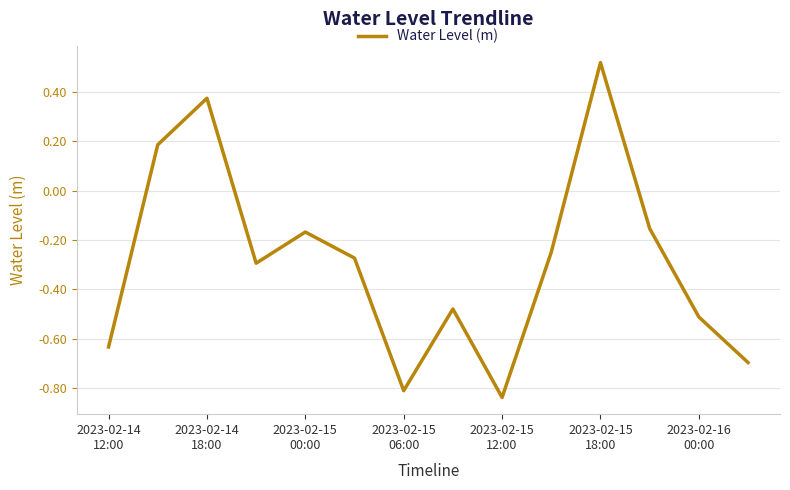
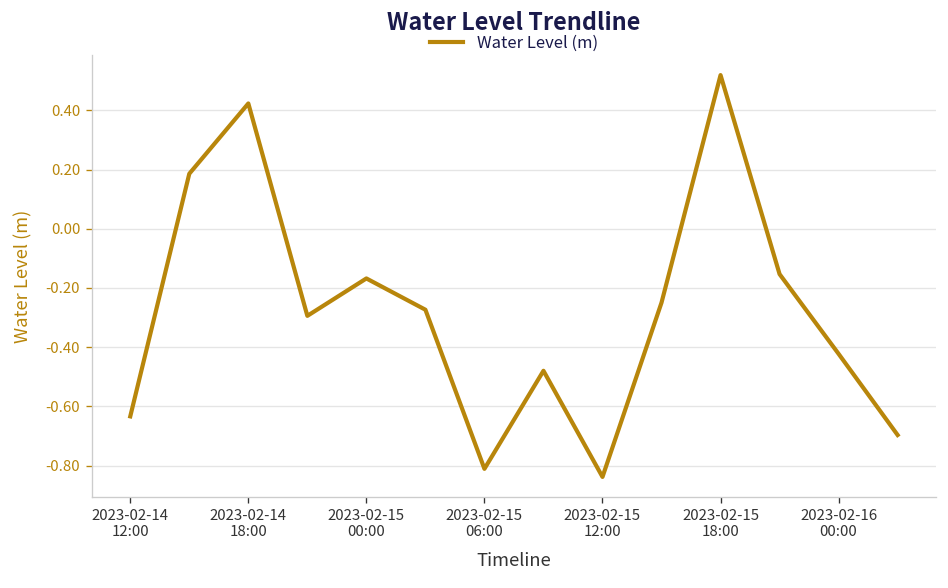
2023-02-14 18:00: 0.37 -> 0.42
2023-02-16 00:00: -0.51 -> -0.42
